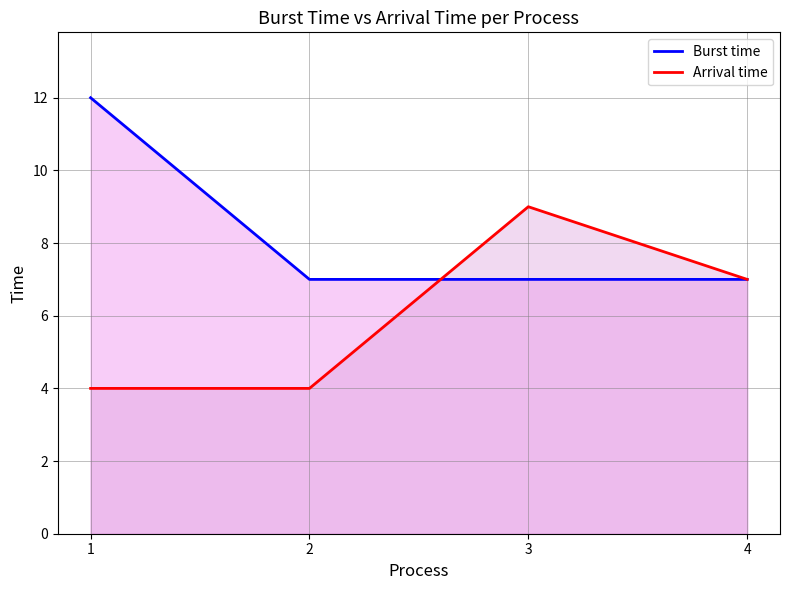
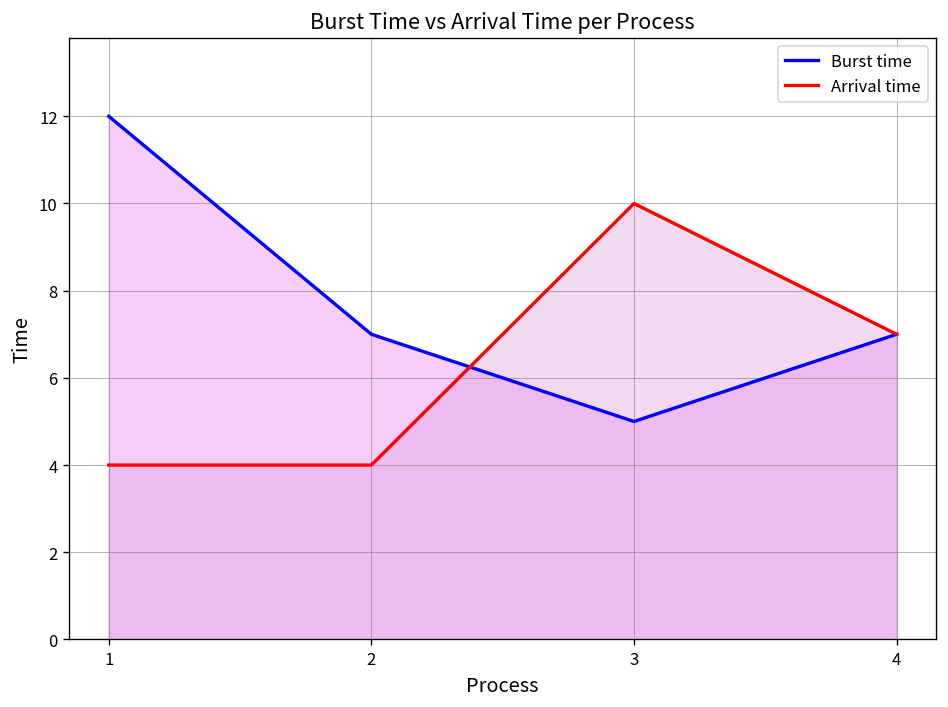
Burst time, 3: 7 -> 5
Arrival time, 3: 9 -> 10
